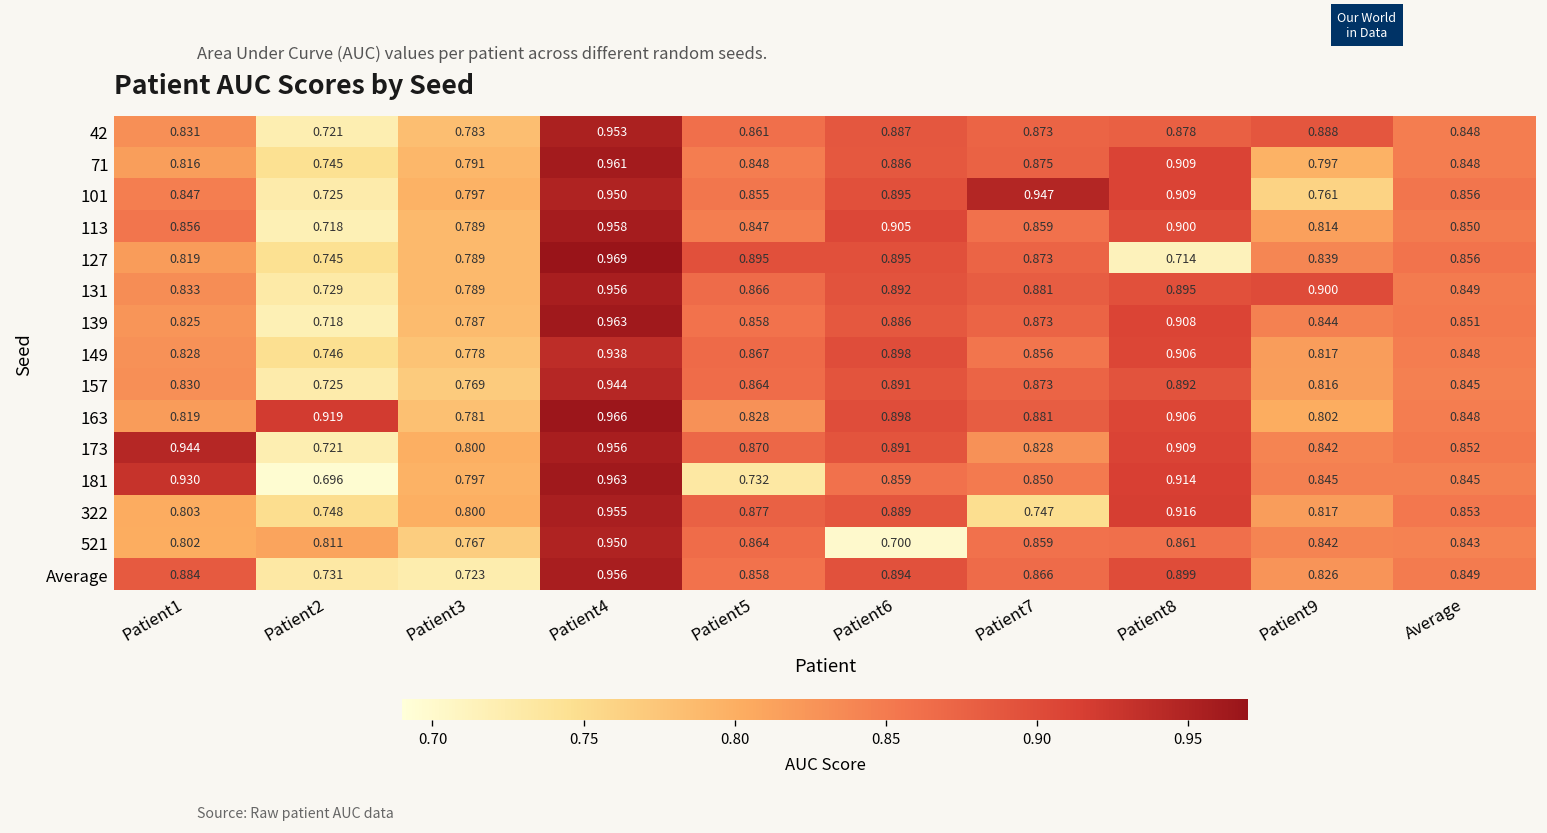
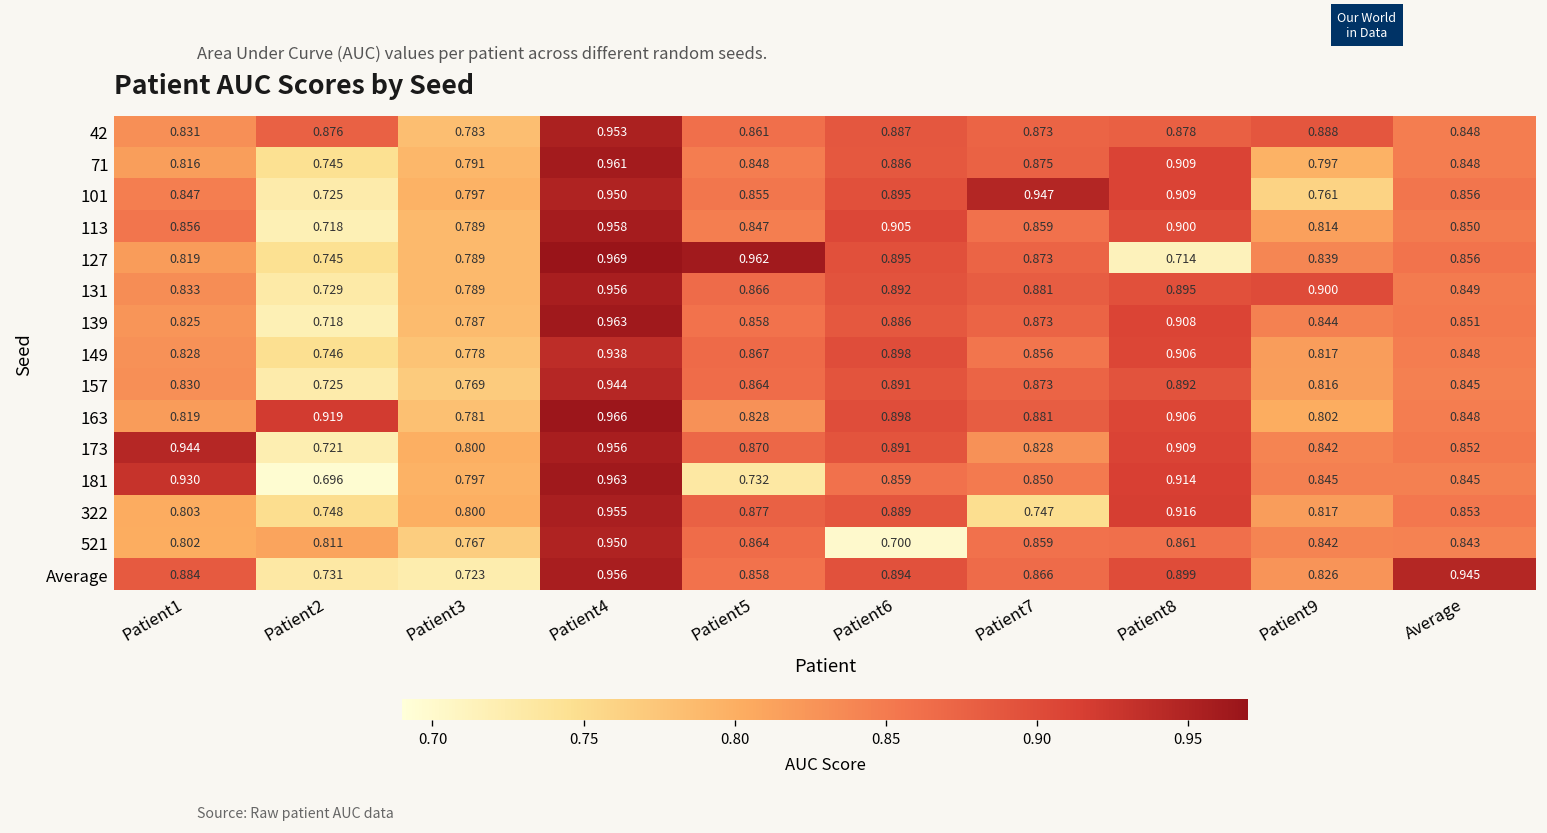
42, Patient2: 0.721 -> 0.876
127, Patient5: 0.895 -> 0.962
Average, Average: 0.849 -> 0.945
